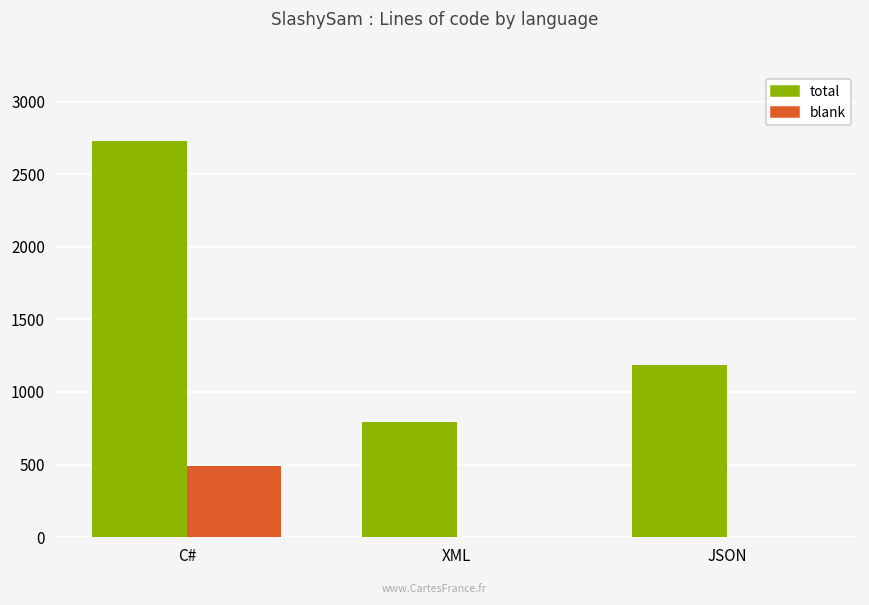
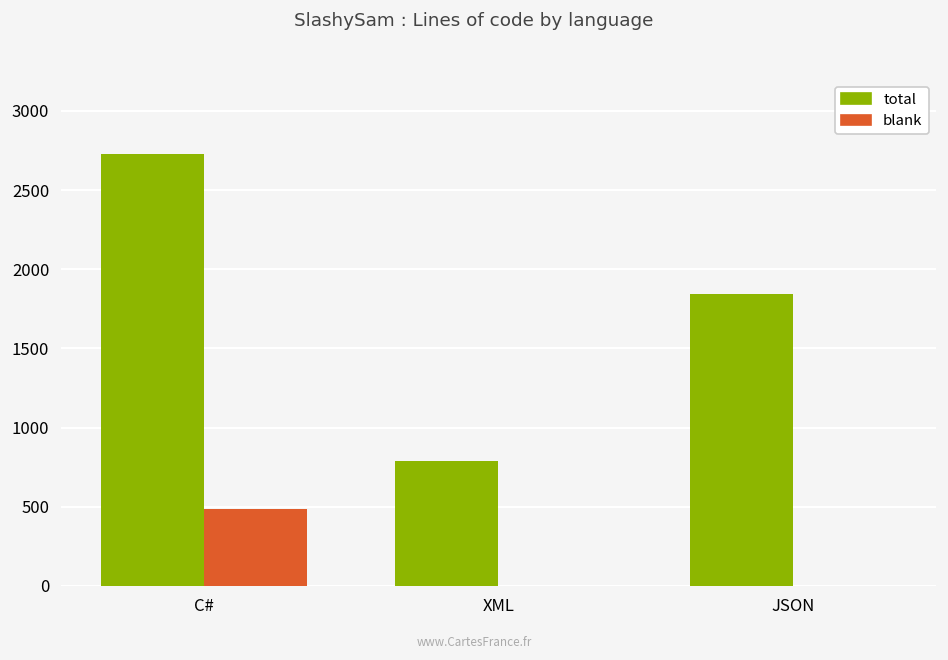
total, JSON: 1180 -> 1840
